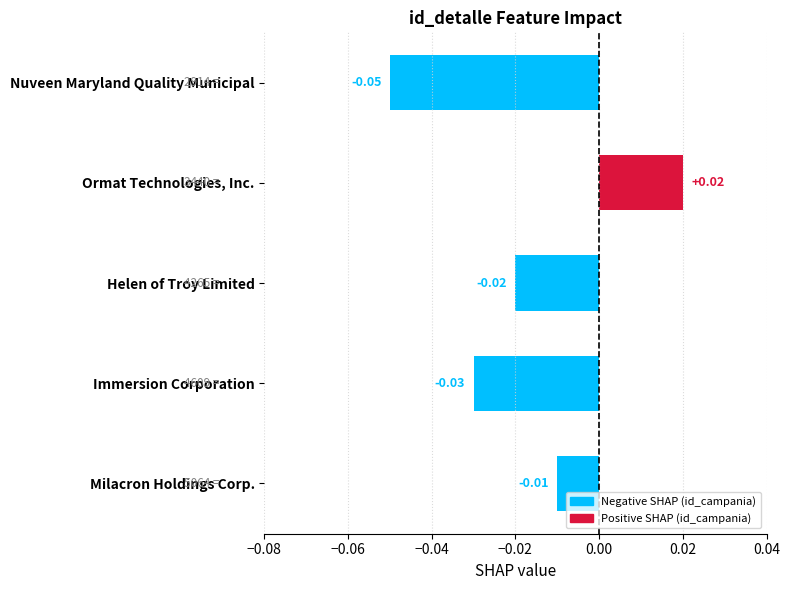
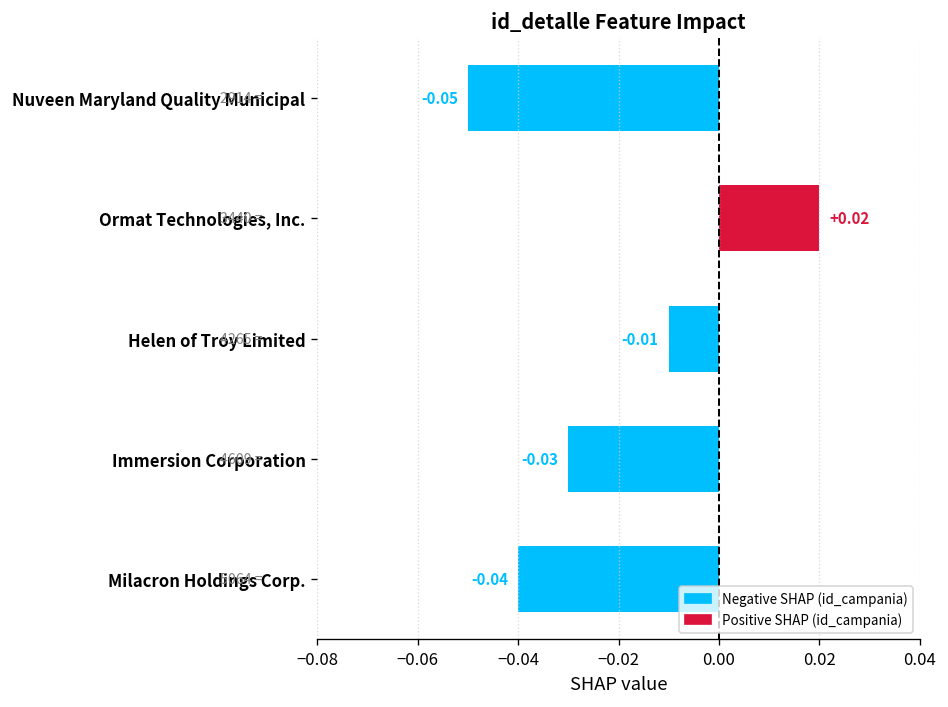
Helen of Troy Limited: -0.02 -> -0.01
Milacron Holdings Corp.: -0.01 -> -0.04
